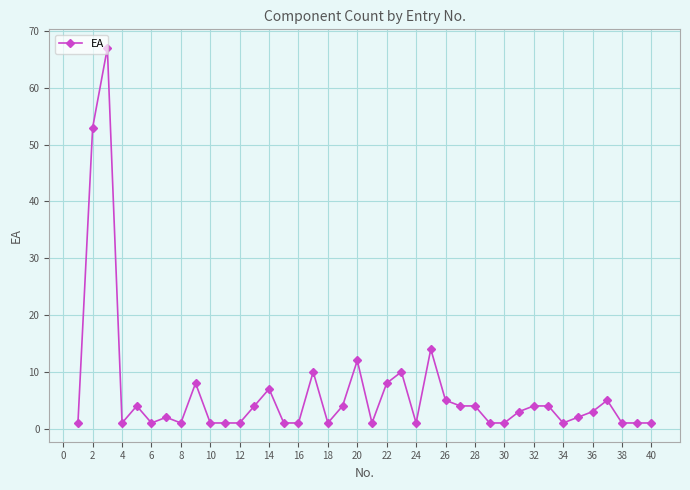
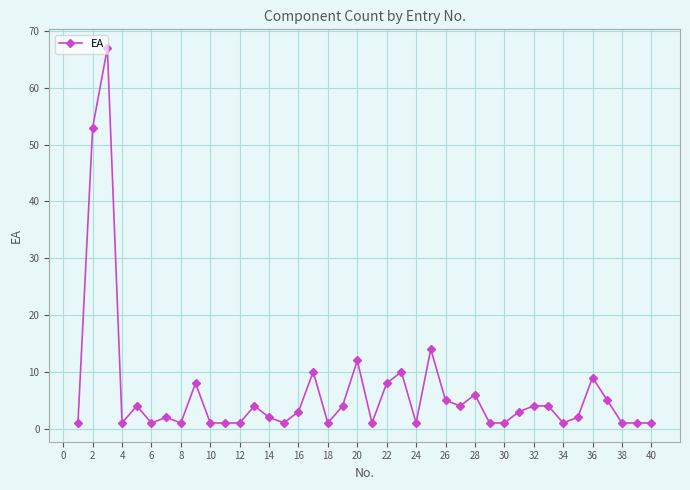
14: 7 -> 2
16: 1 -> 3
28: 4 -> 6
36: 3 -> 9
